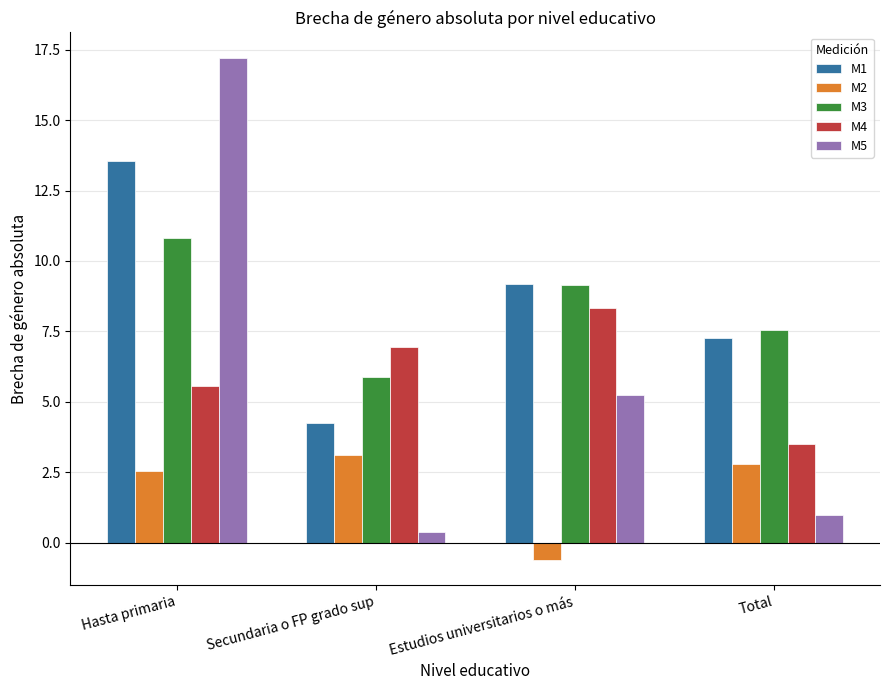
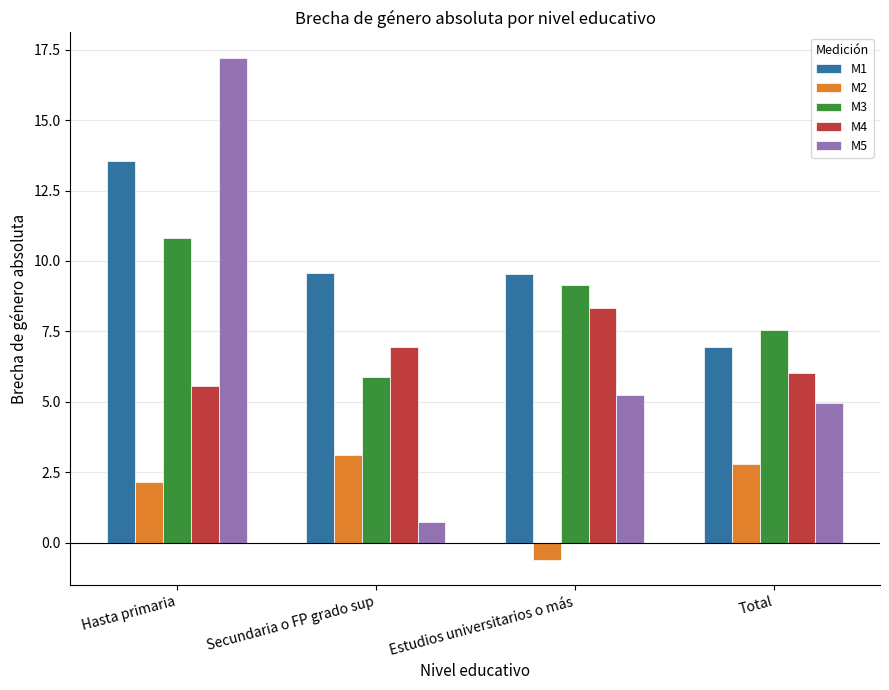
M2, Hasta primaria: 2.5 -> 2.2
M1, Secundaria o FP grado sup: 4.2 -> 9.6
M5, Secundaria o FP grado sup: 0.4 -> 0.7
M1, Estudios universitarios o más: 9.2 -> 9.5
M1, Total: 7.3 -> 6.9
M4, Total: 3.5 -> 6.0
M5, Total: 1.0 -> 4.9
